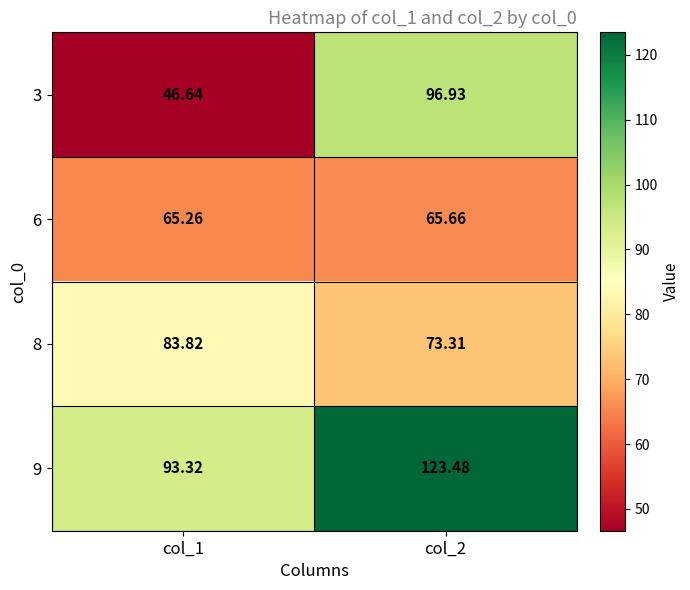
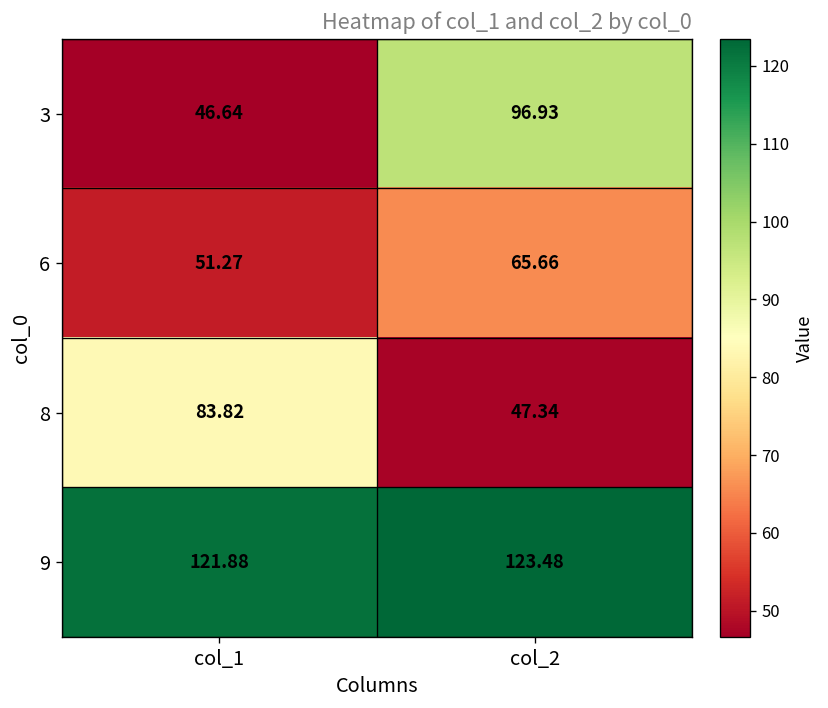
6, col_1: 65.26 -> 51.27
8, col_2: 73.31 -> 47.34
9, col_1: 93.32 -> 121.88
